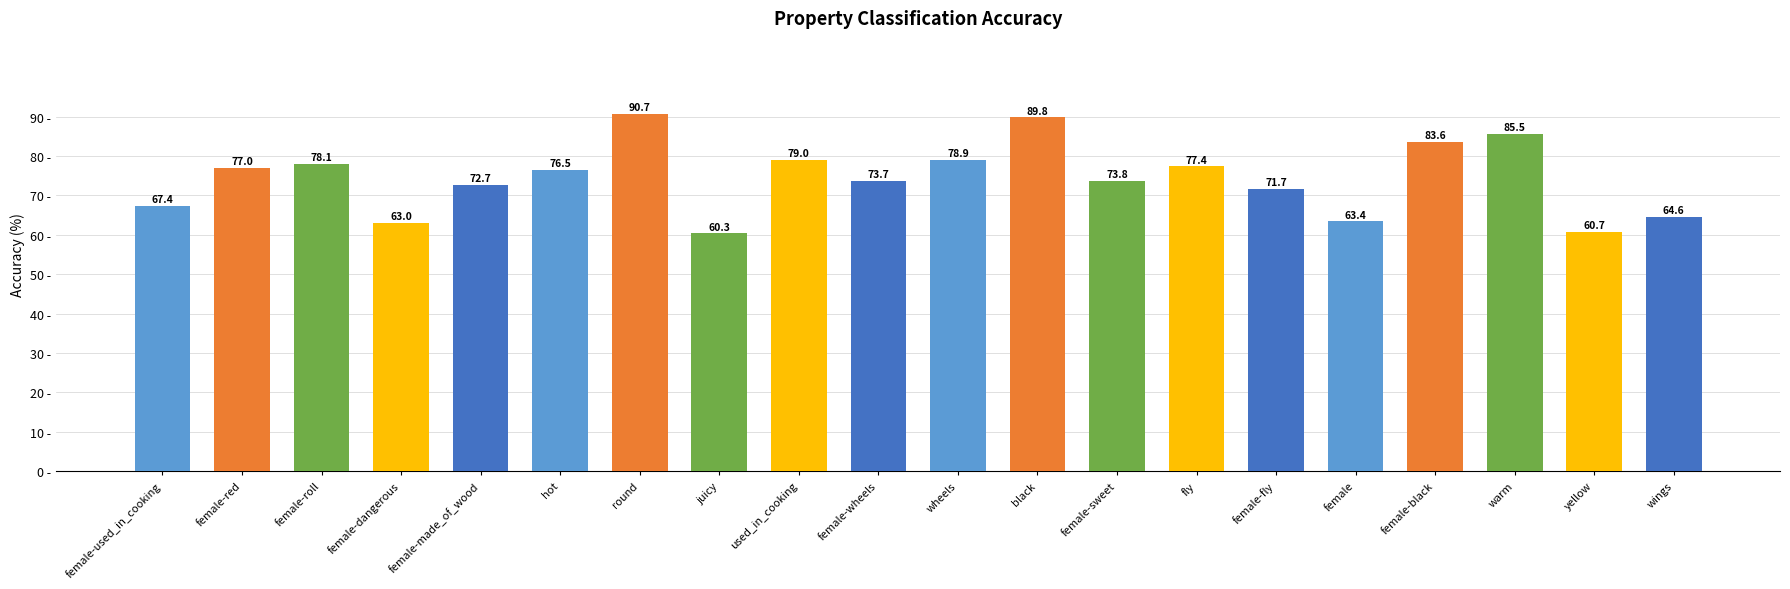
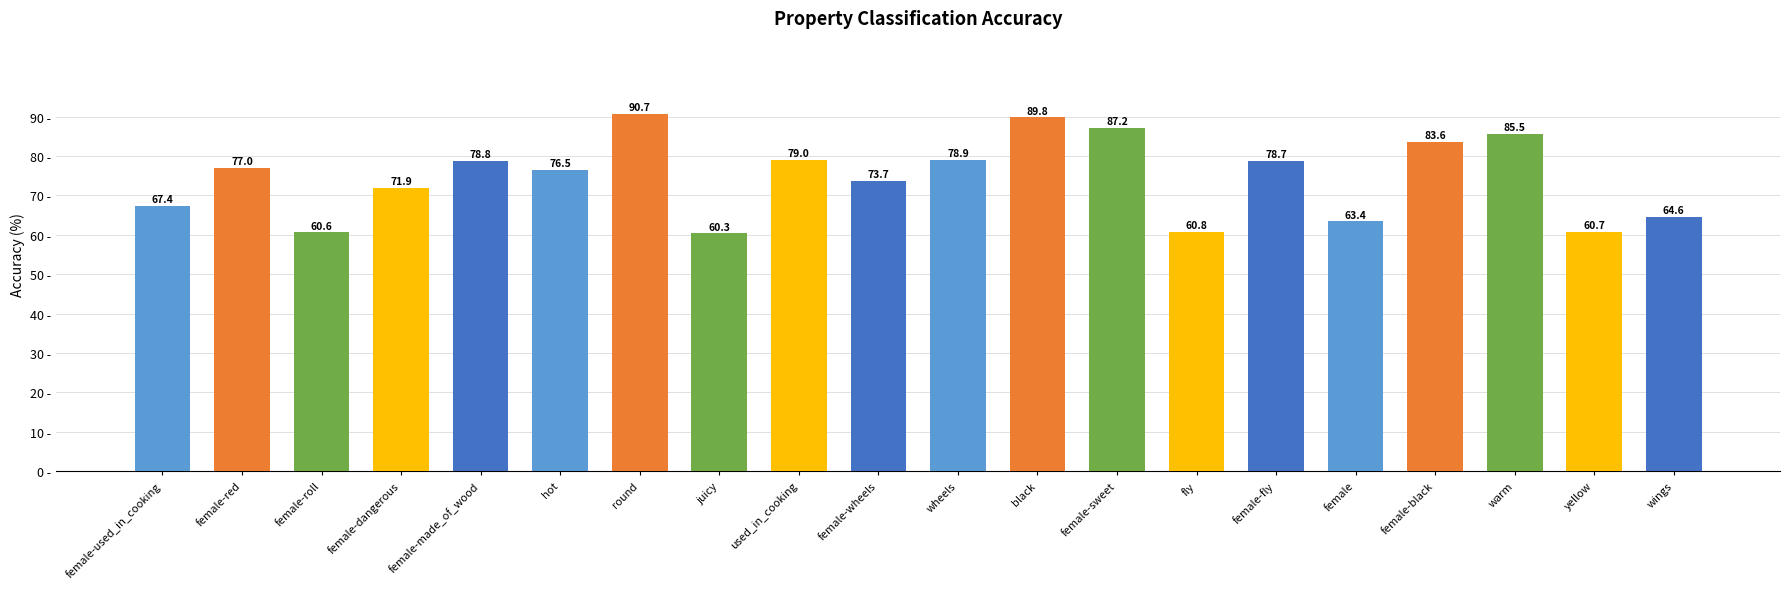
female-roll: 78.1 -> 60.6
female-dangerous: 63.0 -> 71.9
female-made_of_wood: 72.7 -> 78.8
female-sweet: 73.8 -> 87.2
fly: 77.4 -> 60.8
female-fly: 71.7 -> 78.7
